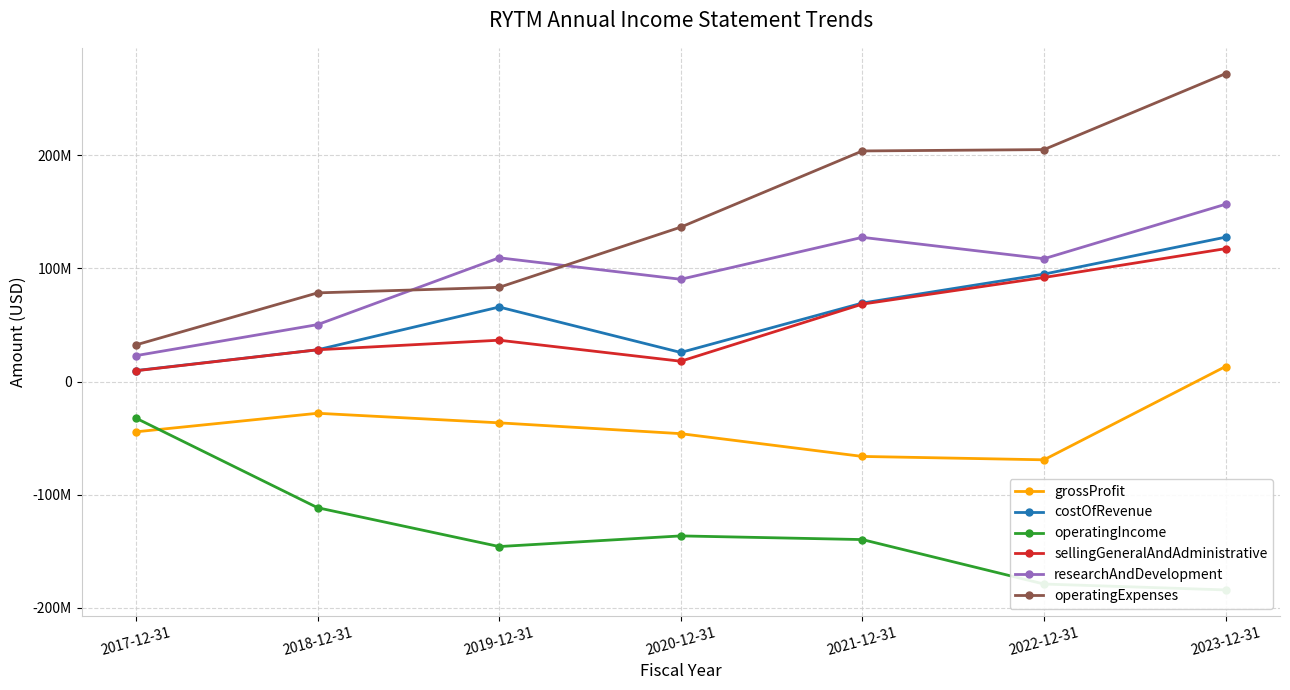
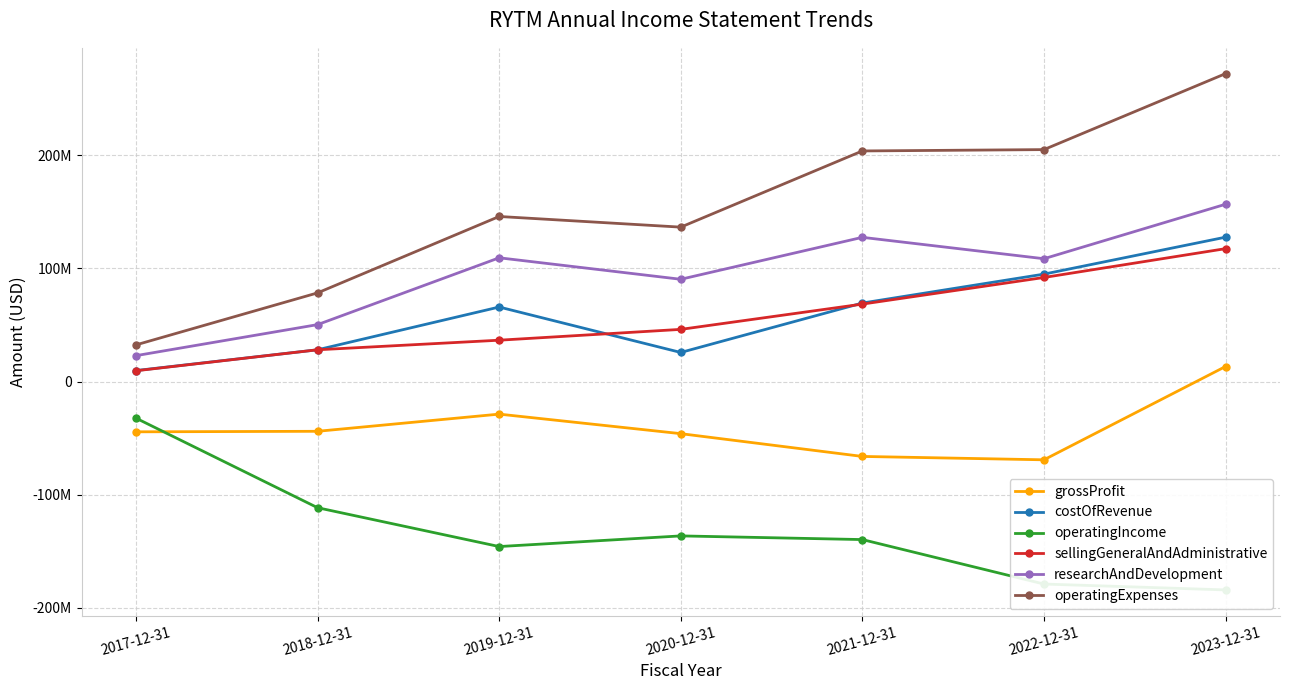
grossProfit, 2018-12-31: -28000000 -> -44000000
grossProfit, 2019-12-31: -37000000 -> -29000000
operatingExpenses, 2019-12-31: 83000000 -> 146000000
sellingGeneralAndAdministrative, 2020-12-31: 18000000 -> 46000000
